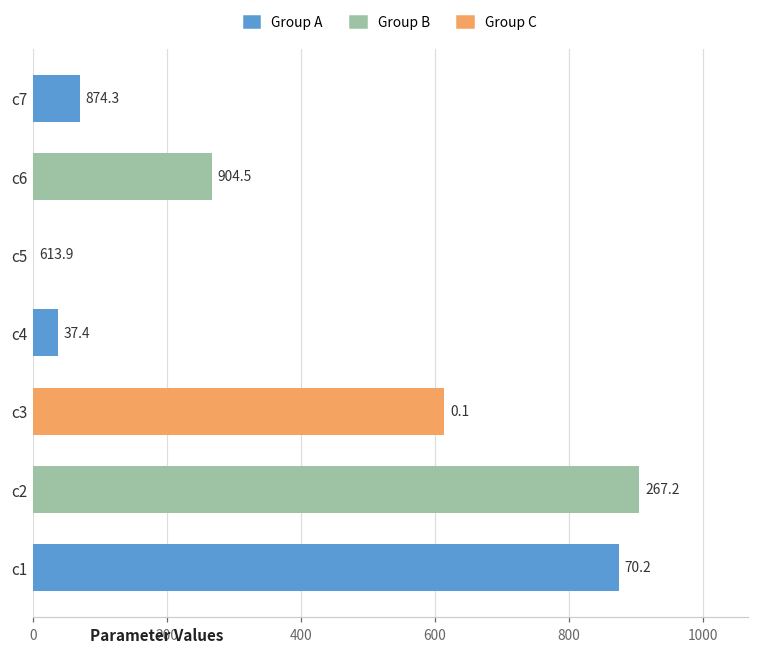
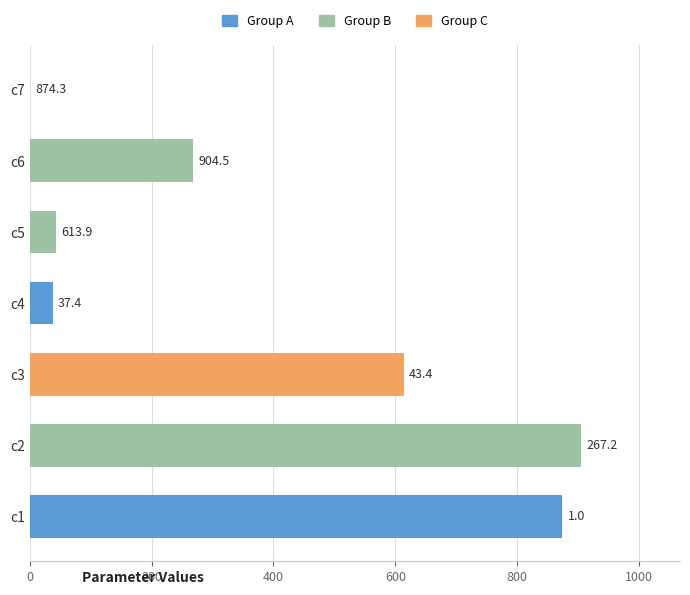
c7: 70.2 -> 1.0
c5: 0.1 -> 43.4
